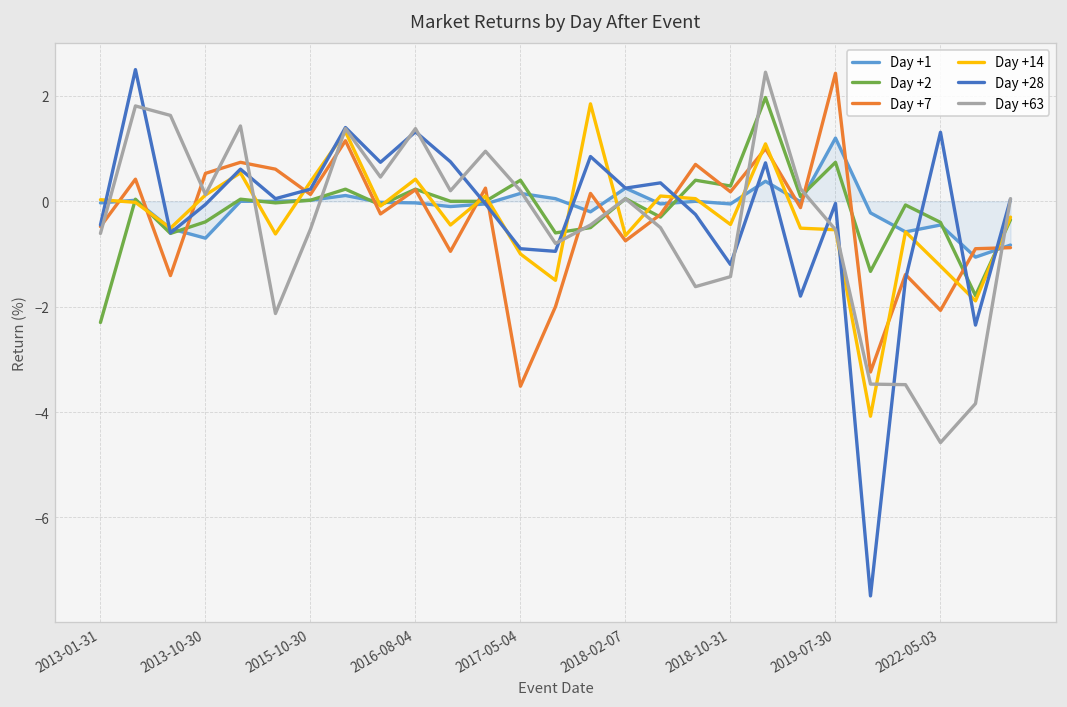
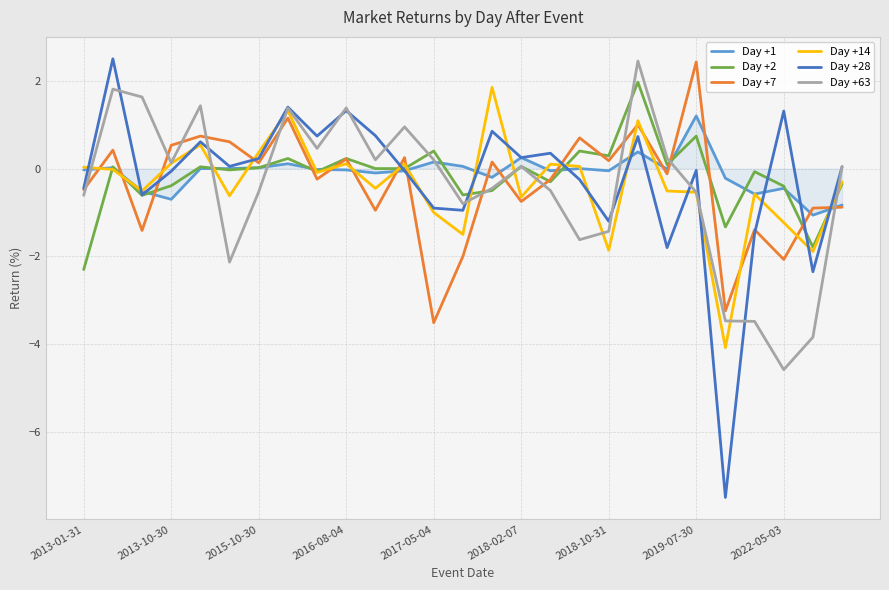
Day +14, 2016-08-04: 0.4 -> 0.1
Day +14, 2018-10-31: -0.4 -> -1.9
